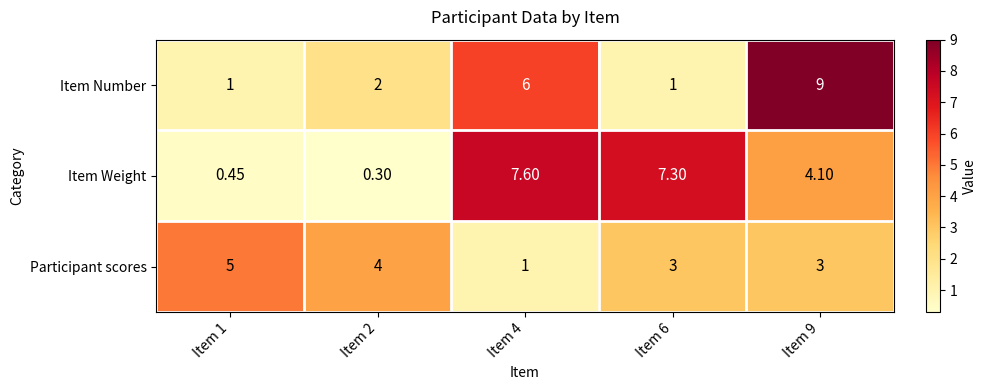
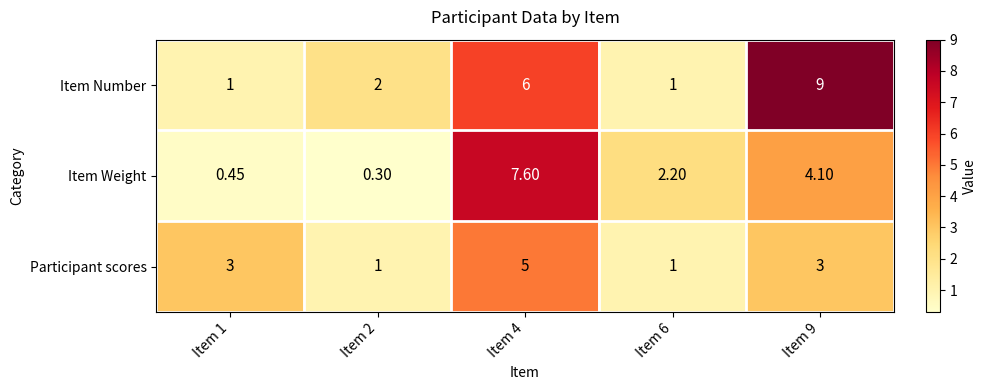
Item Weight, Item 6: 7.30 -> 2.20
Participant scores, Item 1: 5 -> 3
Participant scores, Item 2: 4 -> 1
Participant scores, Item 4: 1 -> 5
Participant scores, Item 6: 3 -> 1
